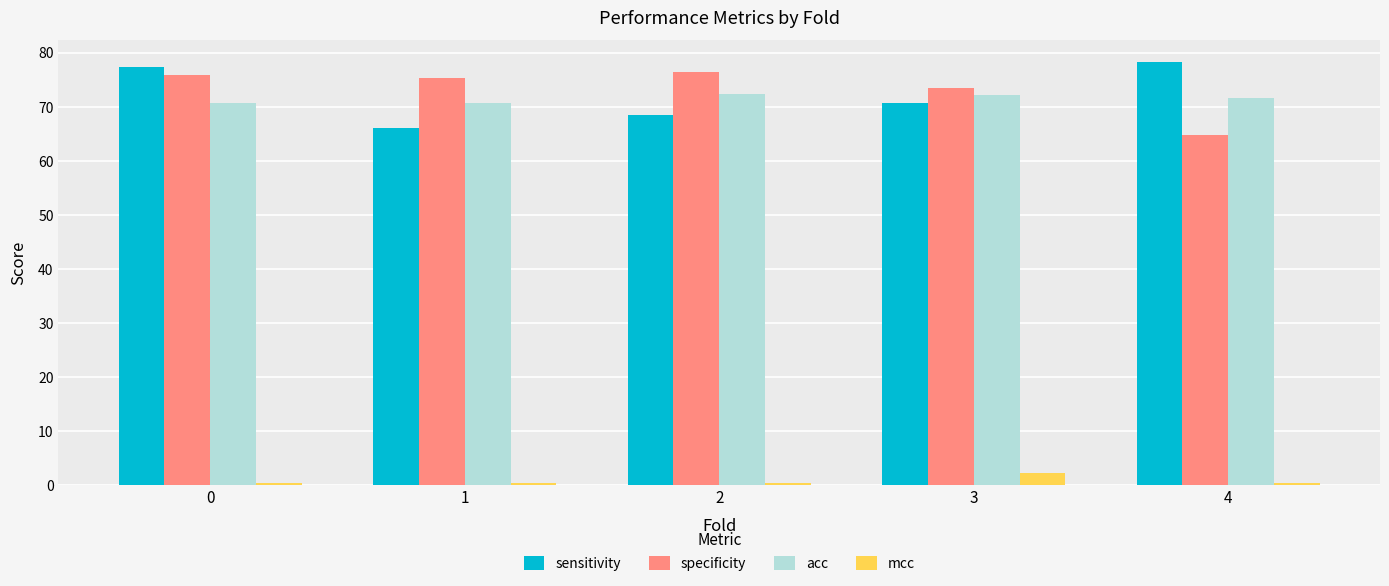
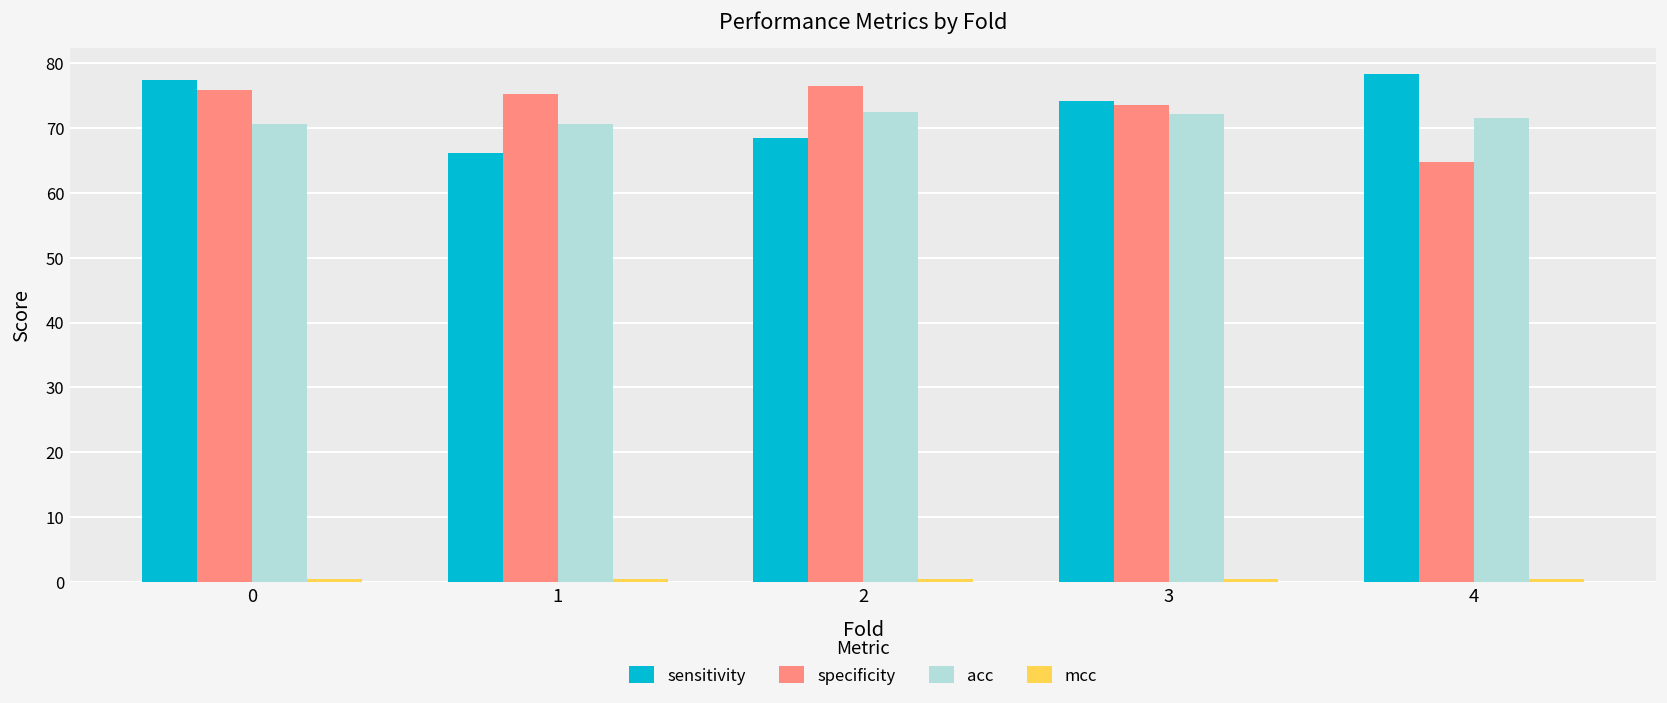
sensitivity, 3: 71 -> 74
mcc, 3: 2 -> 0
